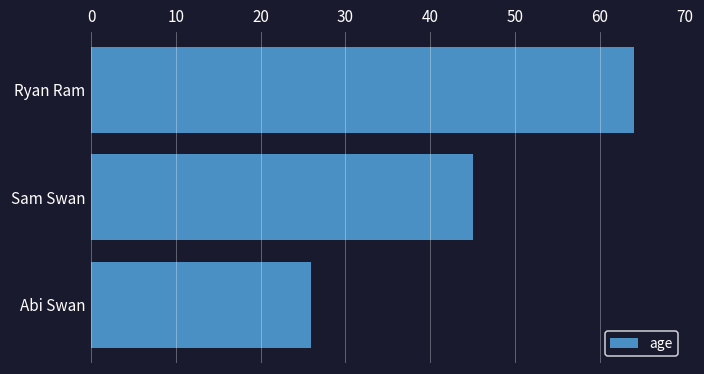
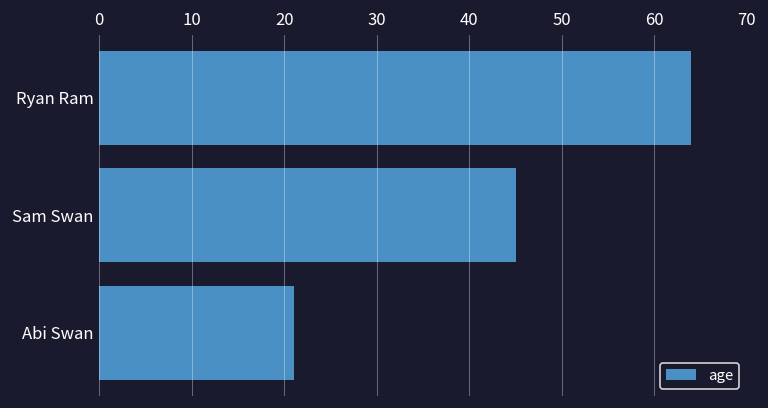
Abi Swan: 26 -> 21
